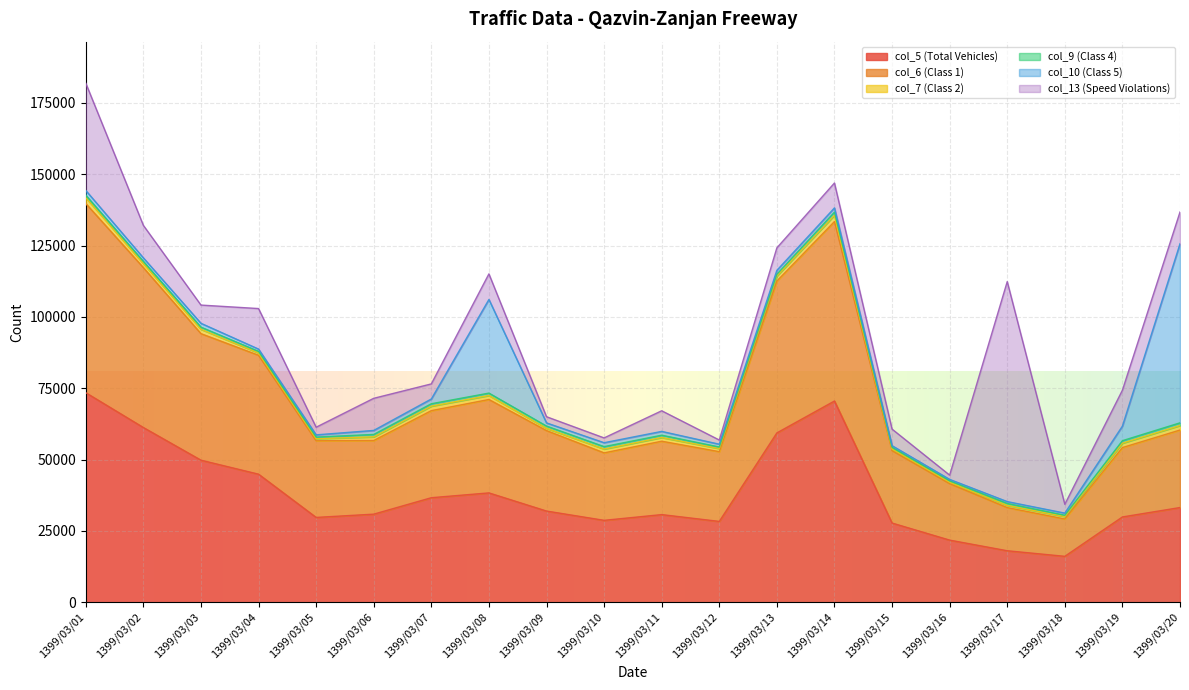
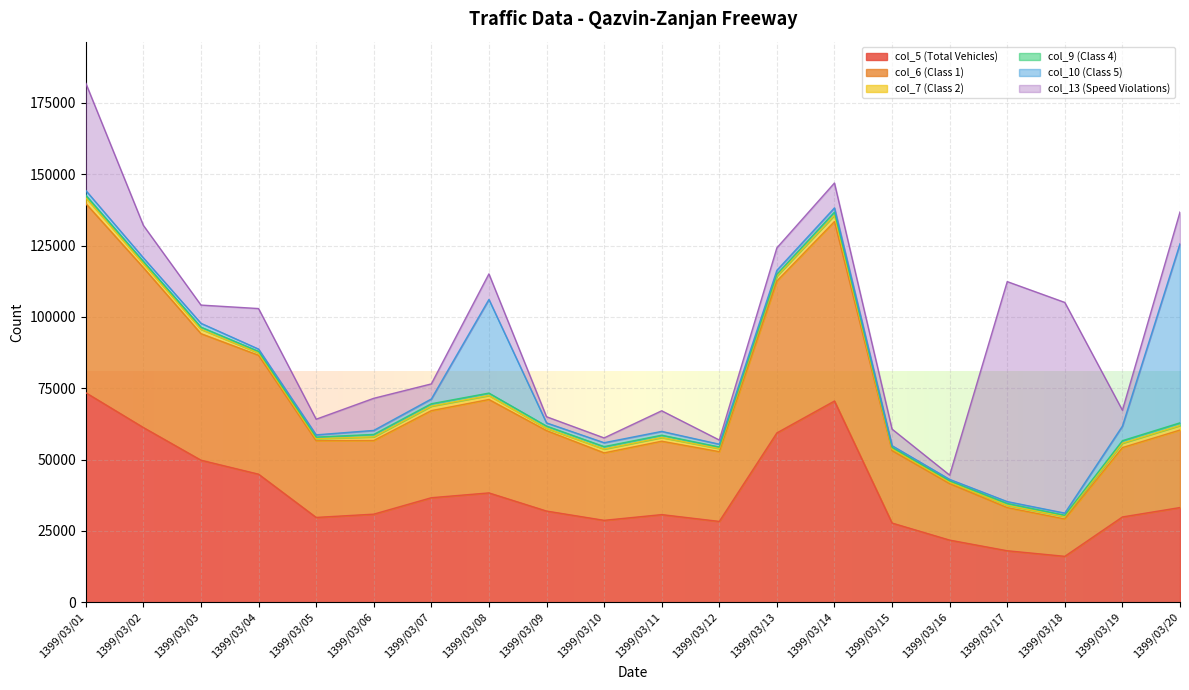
col_13 (Speed Violations), 1399/03/05: 3000 -> 5000
col_13 (Speed Violations), 1399/03/18: 3000 -> 74000
col_13 (Speed Violations), 1399/03/19: 13000 -> 6000
